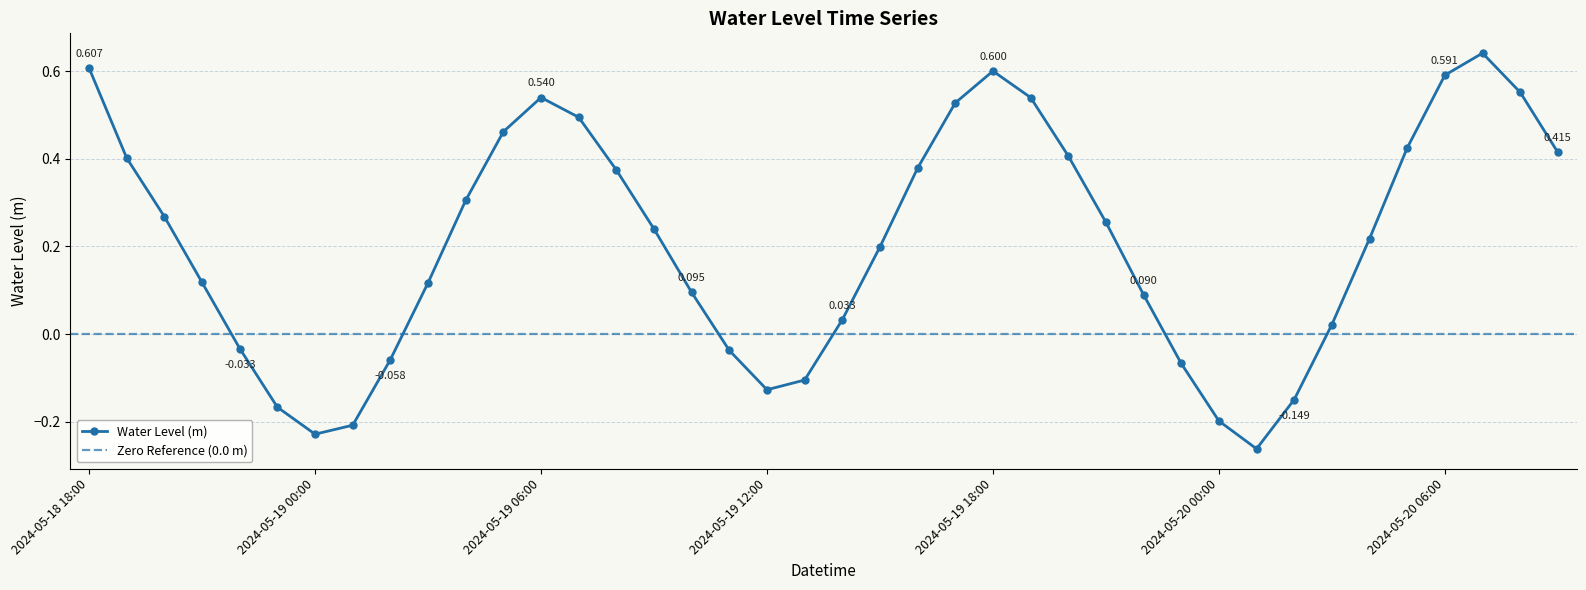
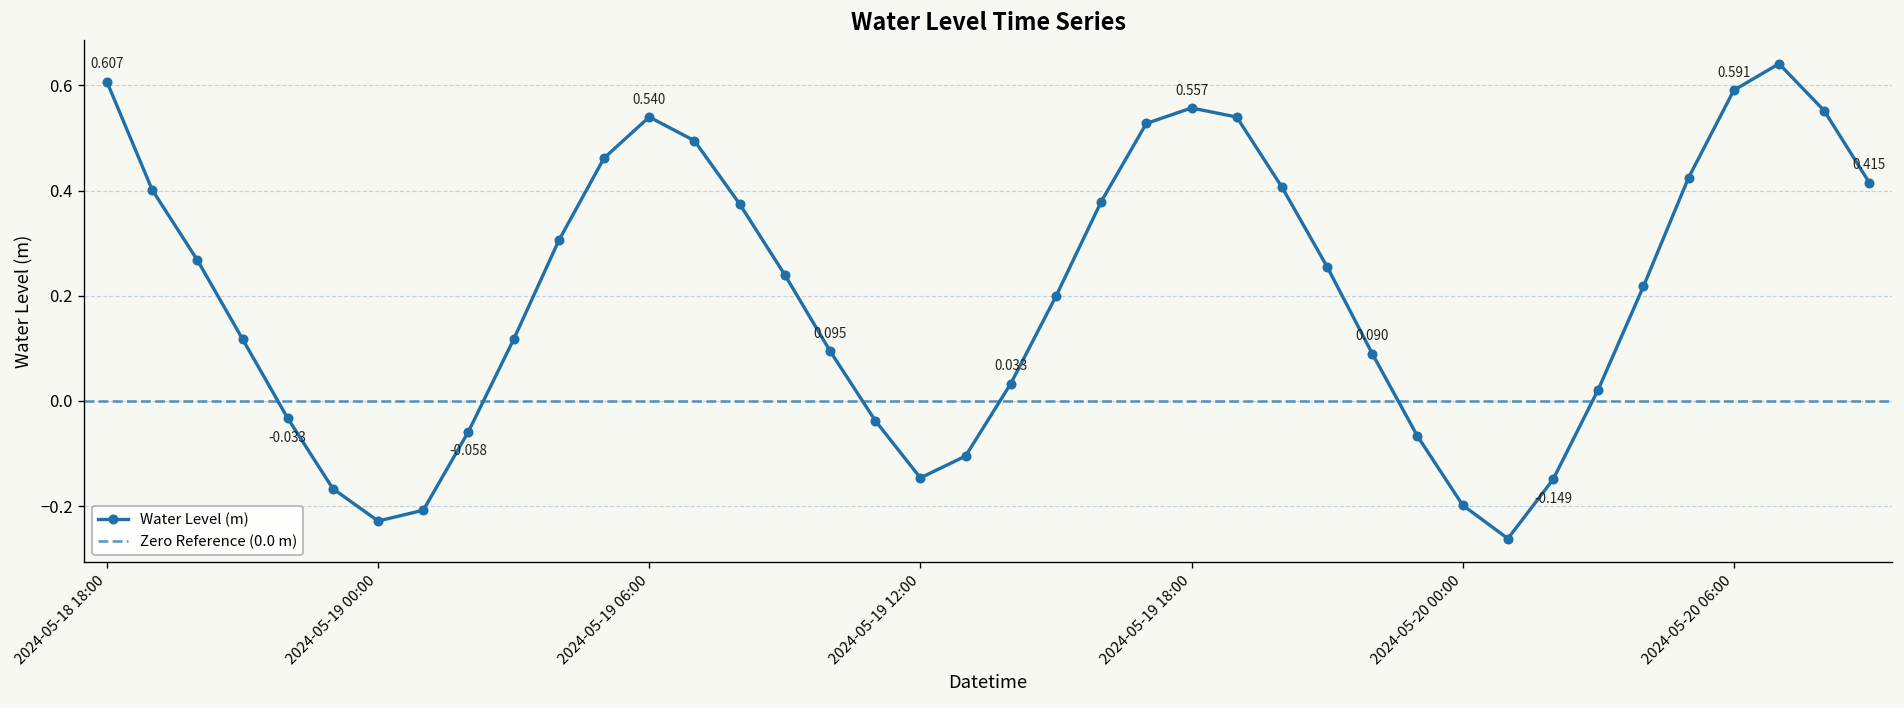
2024-05-19 12:00: -0.13 -> -0.15
2024-05-19 18:00: 0.600 -> 0.557
